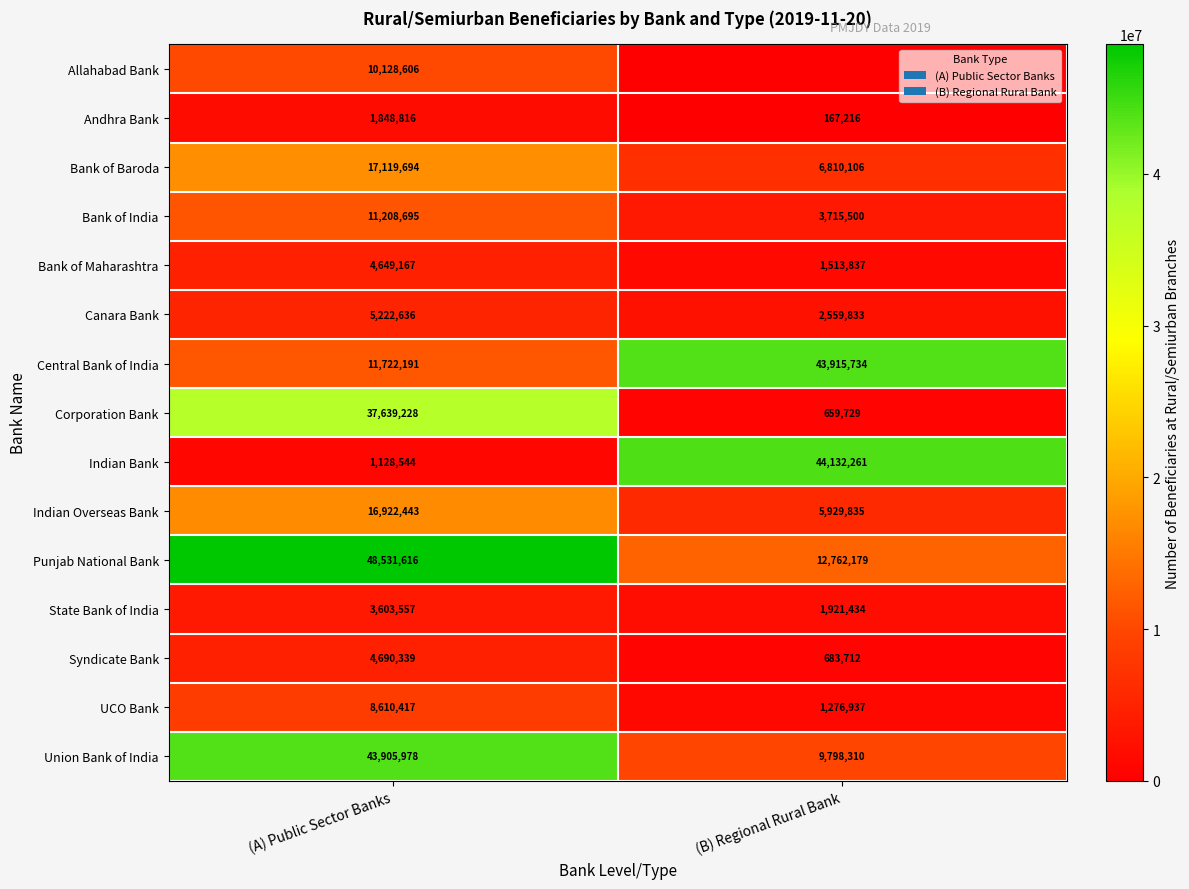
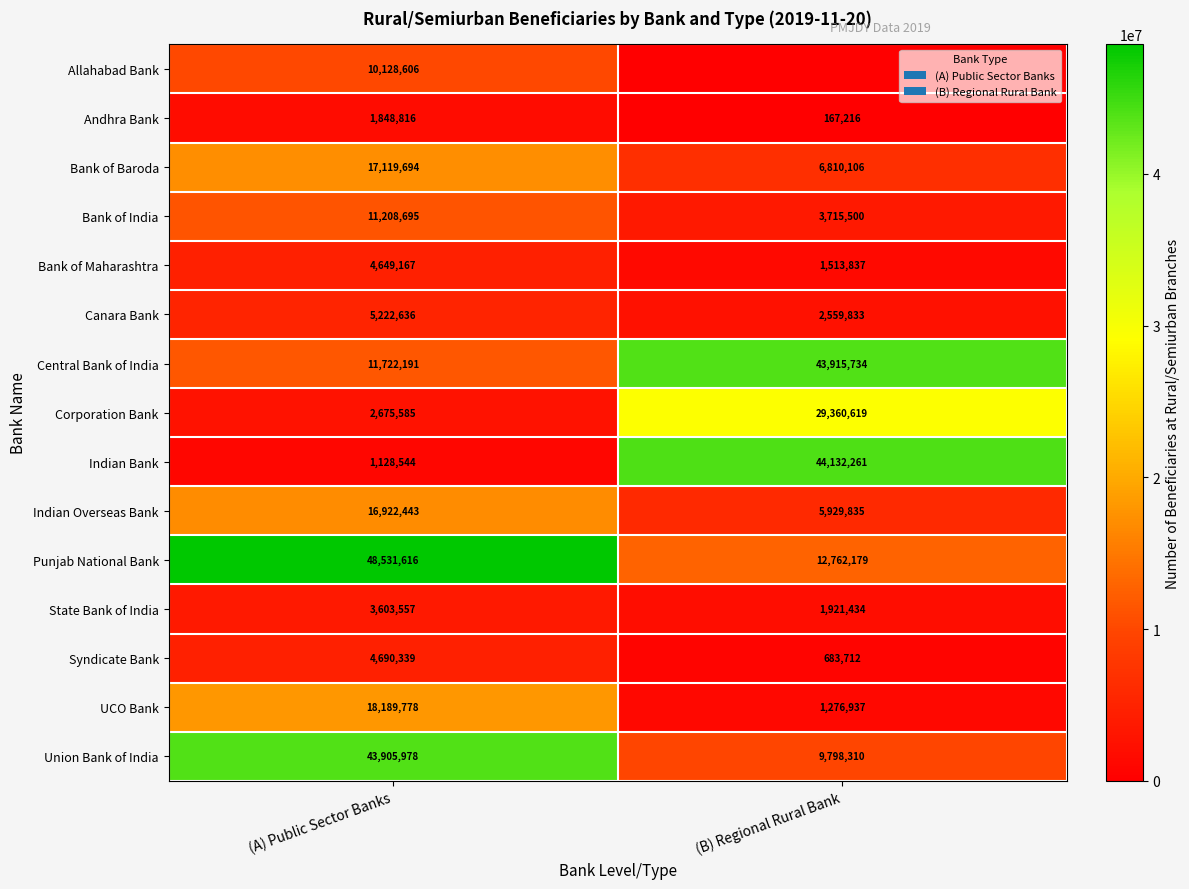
Corporation Bank, (A) Public Sector Banks: 37,639,228 -> 2,675,585
Corporation Bank, (B) Regional Rural Bank: 659,729 -> 29,360,619
UCO Bank, (A) Public Sector Banks: 8,610,417 -> 18,189,778
